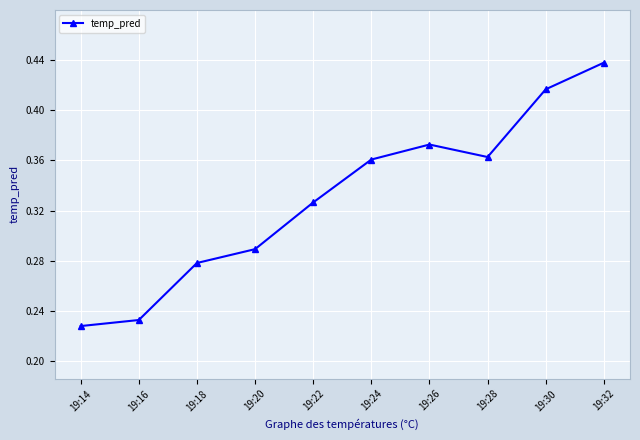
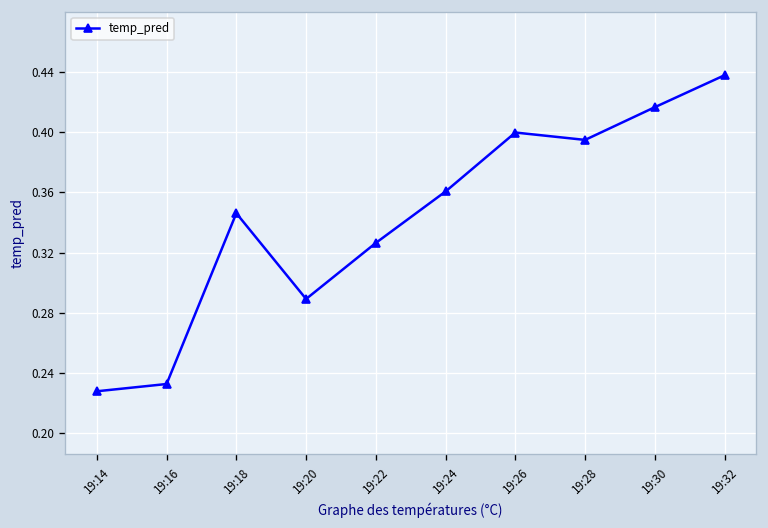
19:18: 0.278 -> 0.346
19:26: 0.373 -> 0.400
19:28: 0.363 -> 0.395
